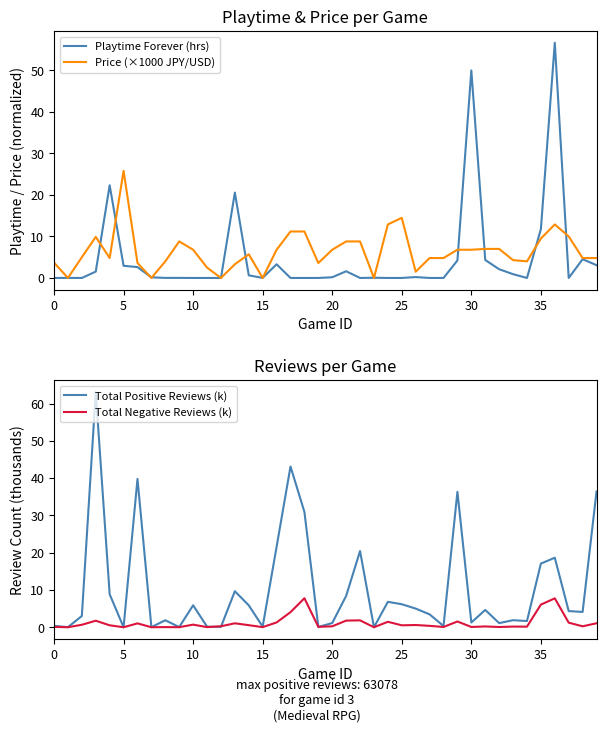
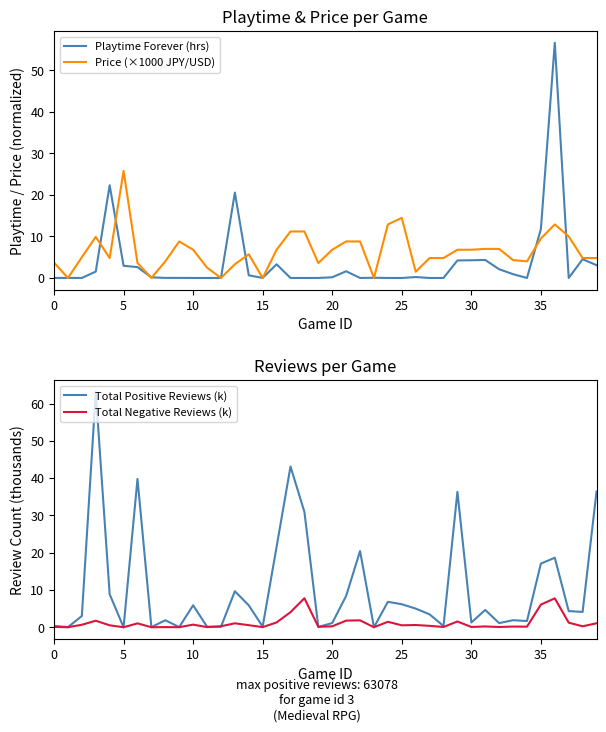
Playtime & Price per Game, Playtime Forever (hrs), 30: 50 -> 4
